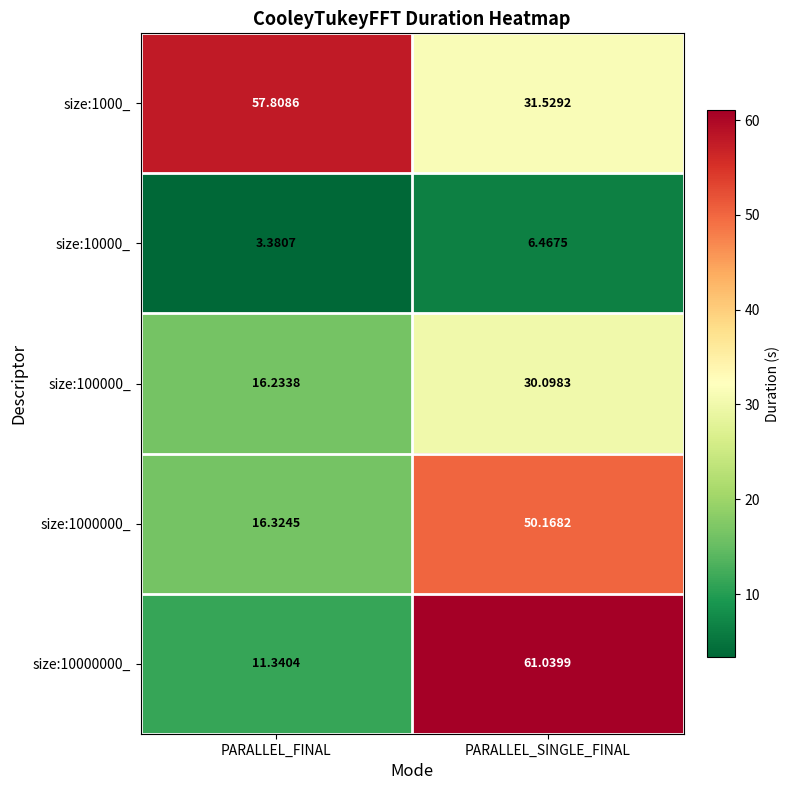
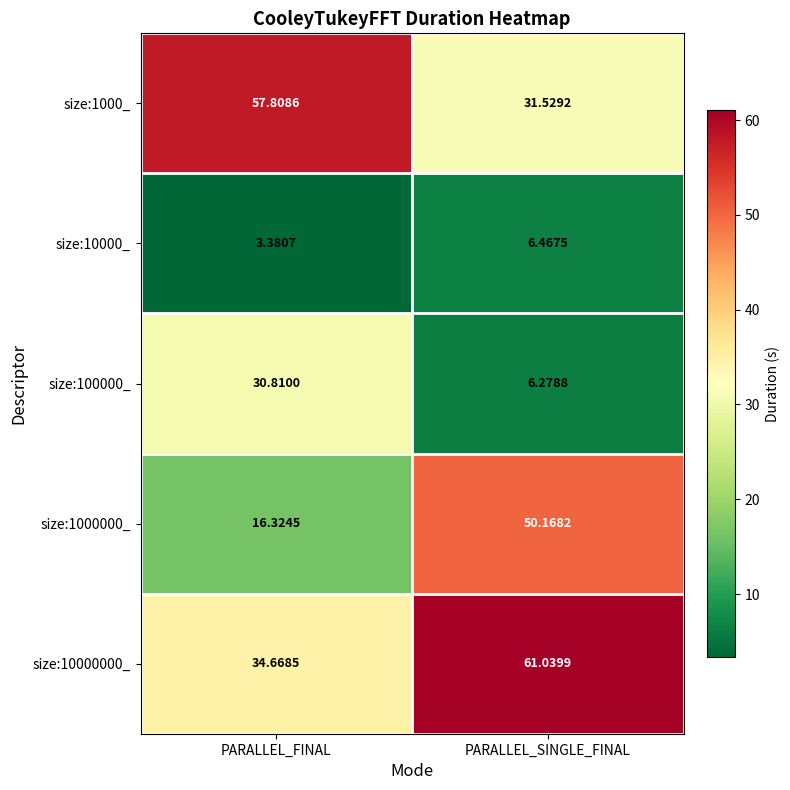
size:100000_, PARALLEL_FINAL: 16.2338 -> 30.8100
size:100000_, PARALLEL_SINGLE_FINAL: 30.0983 -> 6.2788
size:10000000_, PARALLEL_FINAL: 11.3404 -> 34.6685
